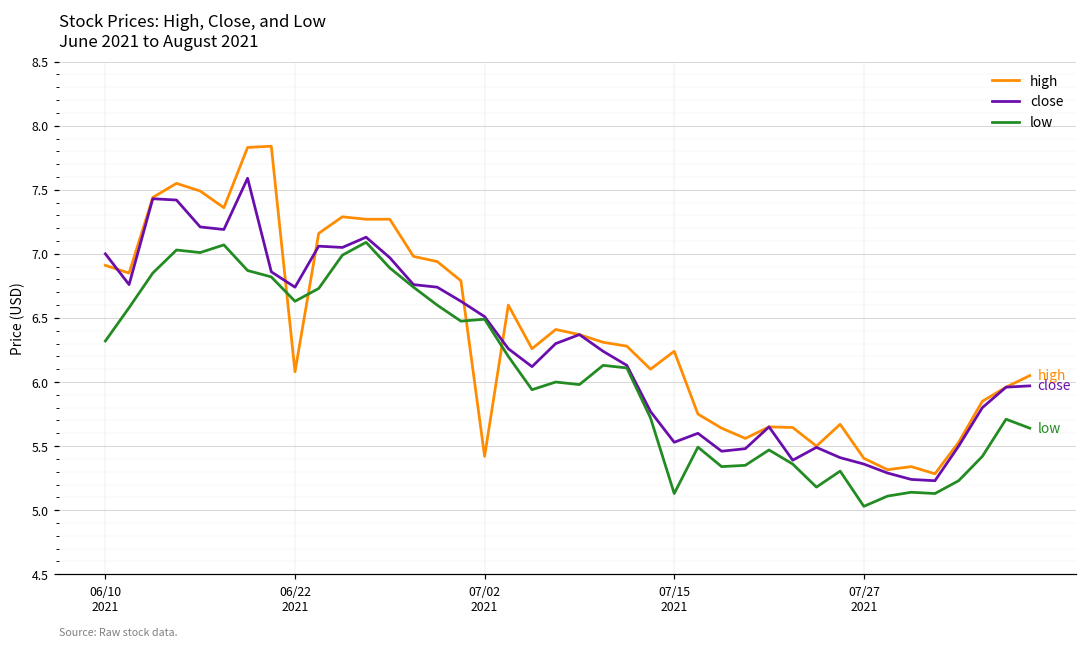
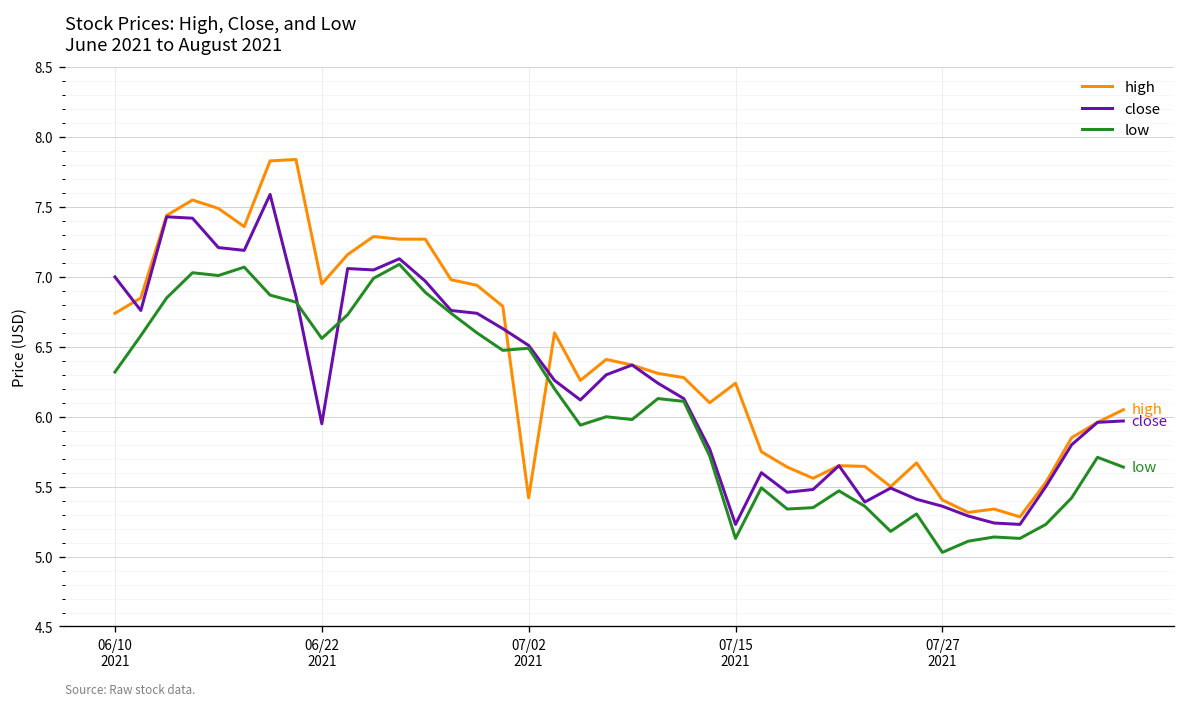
high, 06/10 2021: 6.91 -> 6.74
high, 06/22 2021: 6.08 -> 6.95
close, 06/22 2021: 6.74 -> 5.95
low, 06/22 2021: 6.63 -> 6.56
close, 07/15 2021: 5.53 -> 5.23
